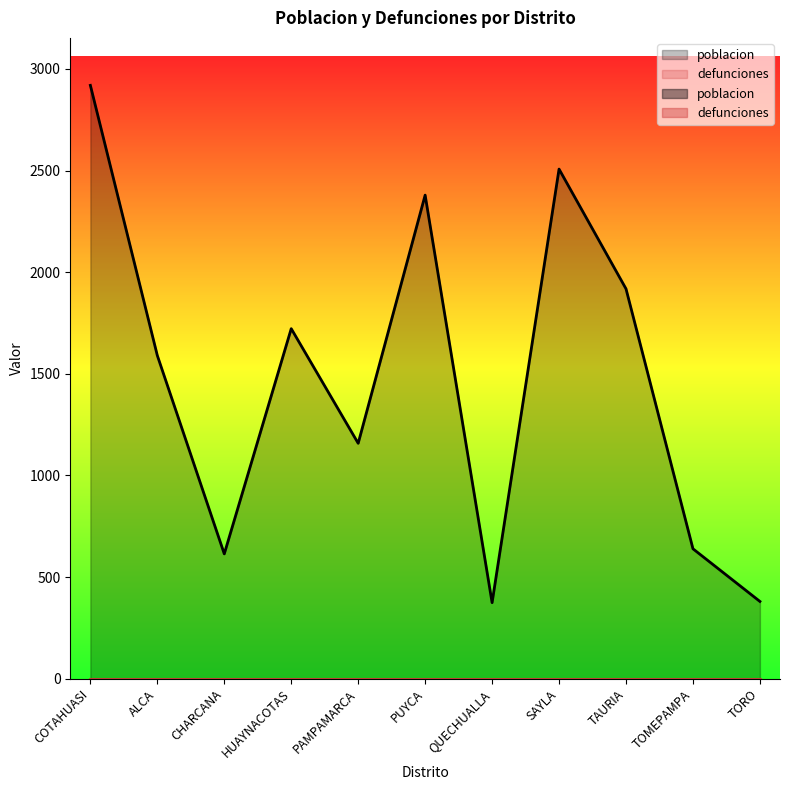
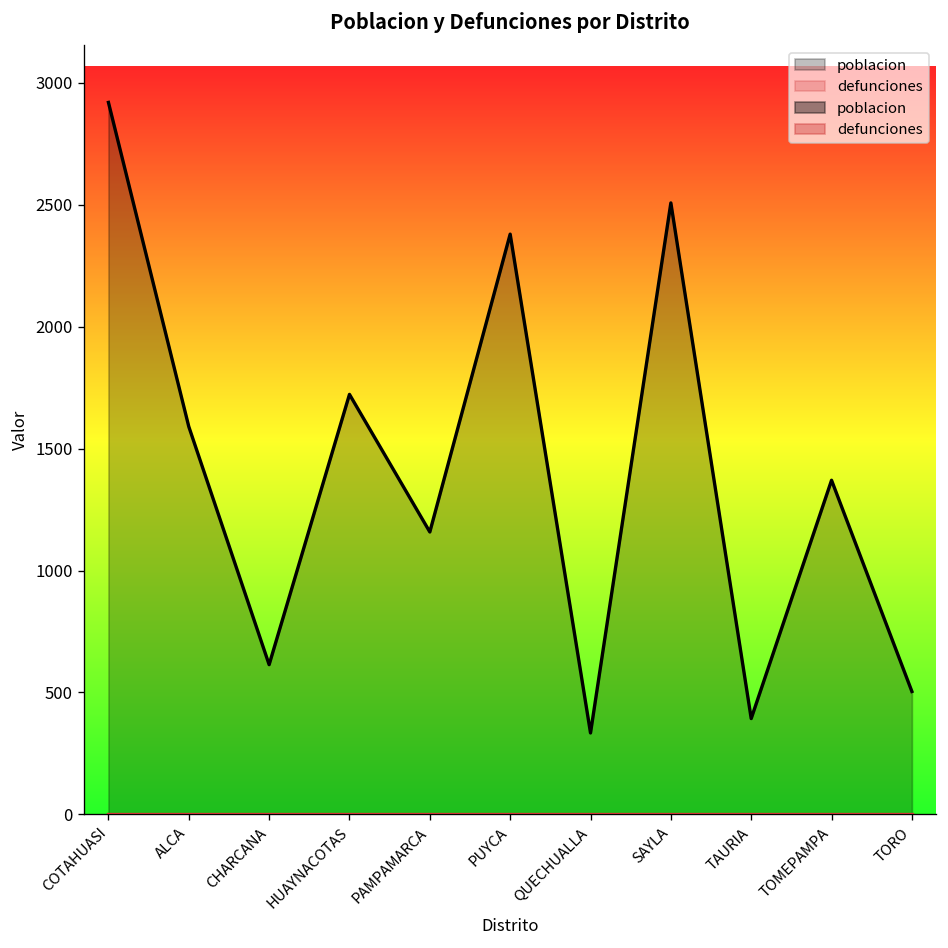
poblacion, QUECHUALLA: 370 -> 330
poblacion, TAURIA: 1920 -> 390
poblacion, TOMEPAMPA: 640 -> 1370
poblacion, TORO: 380 -> 500
